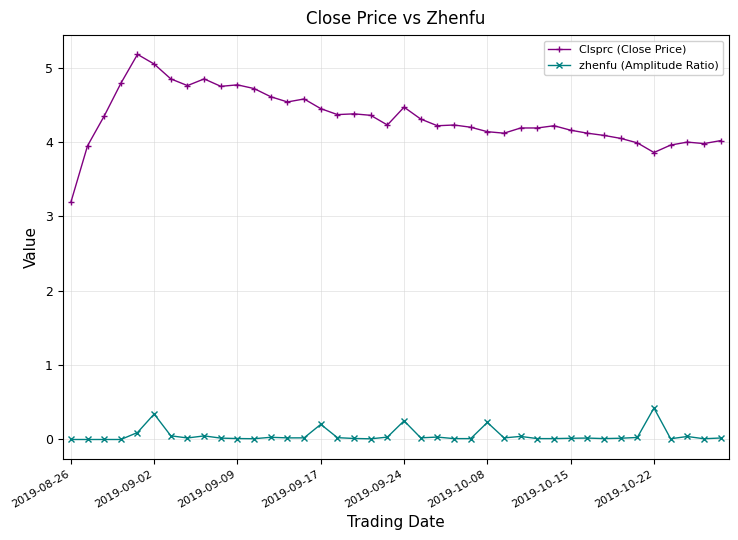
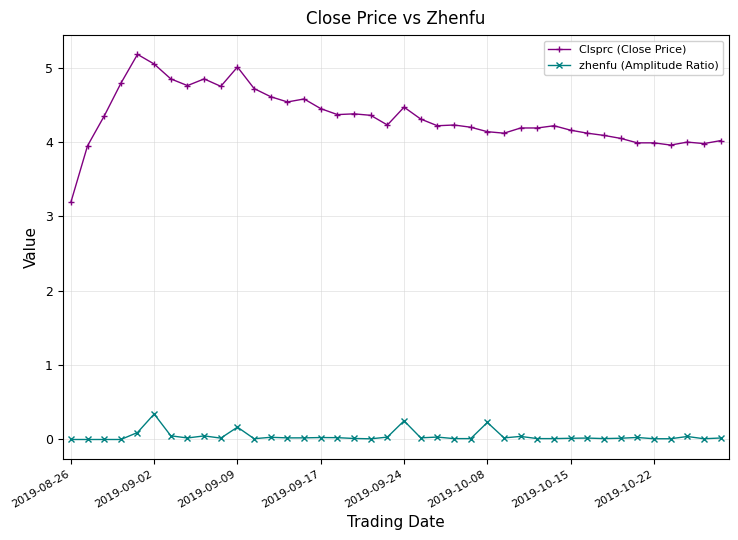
Clsprc (Close Price), 2019-09-09: 4.8 -> 5.0
zhenfu (Amplitude Ratio), 2019-09-09: 0.0 -> 0.2
zhenfu (Amplitude Ratio), 2019-09-17: 0.2 -> 0.0
Clsprc (Close Price), 2019-10-22: 3.9 -> 4.0
zhenfu (Amplitude Ratio), 2019-10-22: 0.4 -> 0.0
